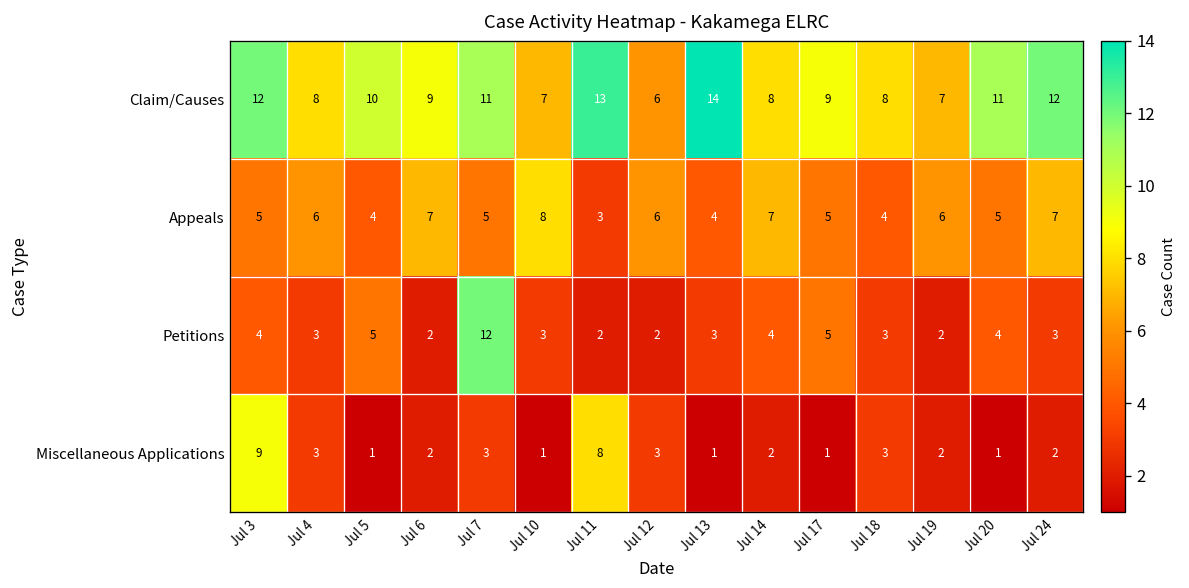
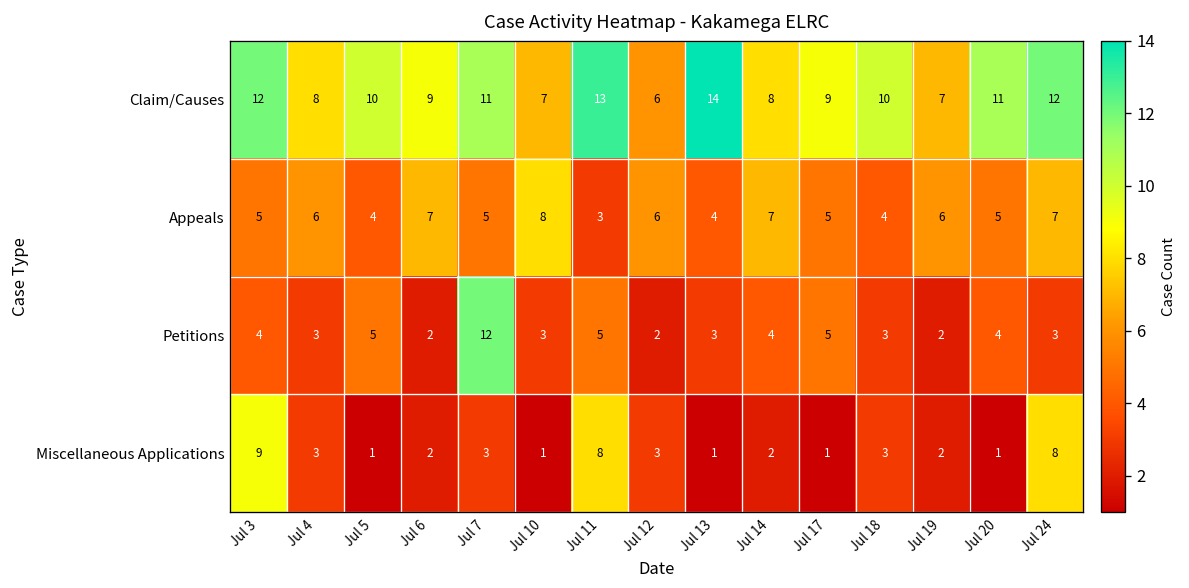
Claim/Causes, Jul 18: 8 -> 10
Petitions, Jul 11: 2 -> 5
Miscellaneous Applications, Jul 24: 2 -> 8
